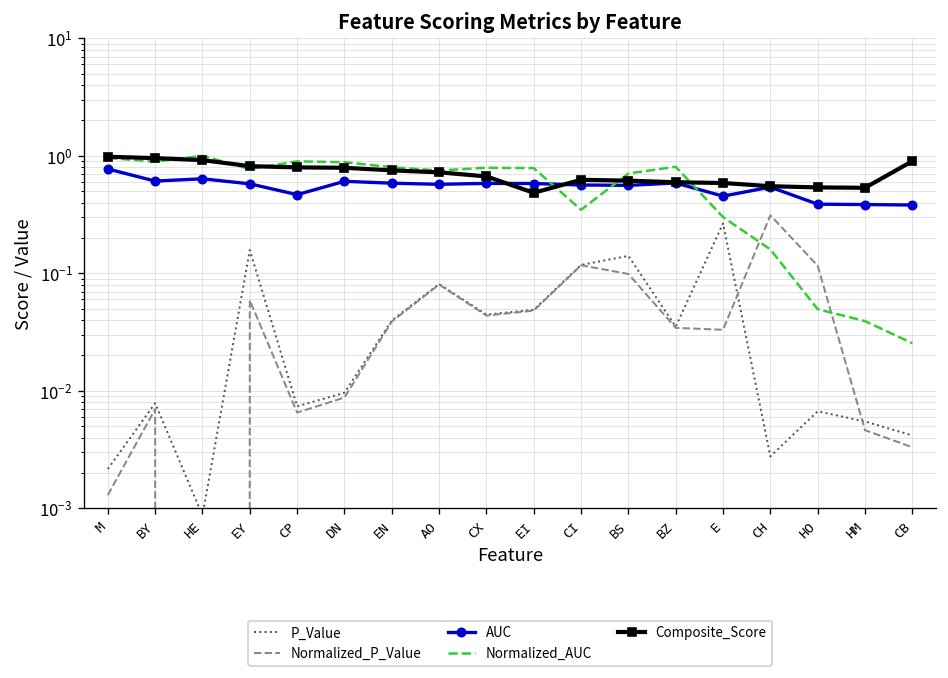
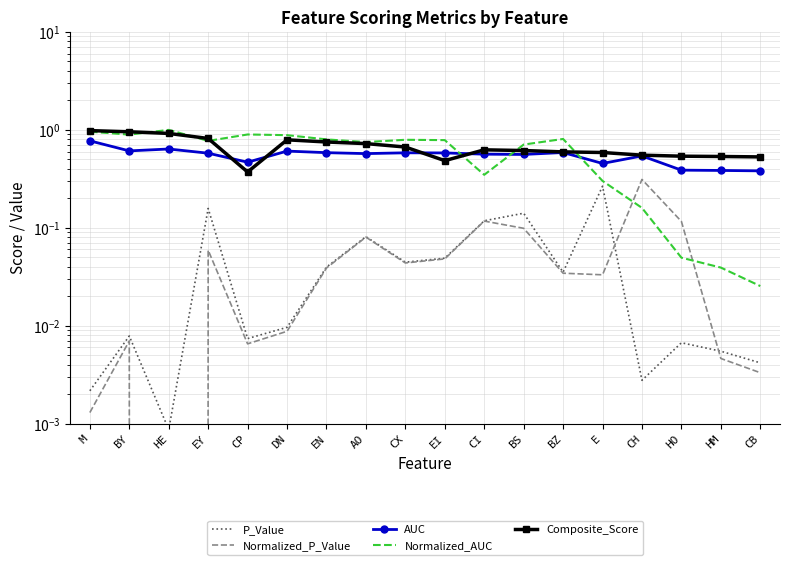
Composite_Score, CP: 0.8 -> 0.37
Composite_Score, CB: 0.9 -> 0.5
